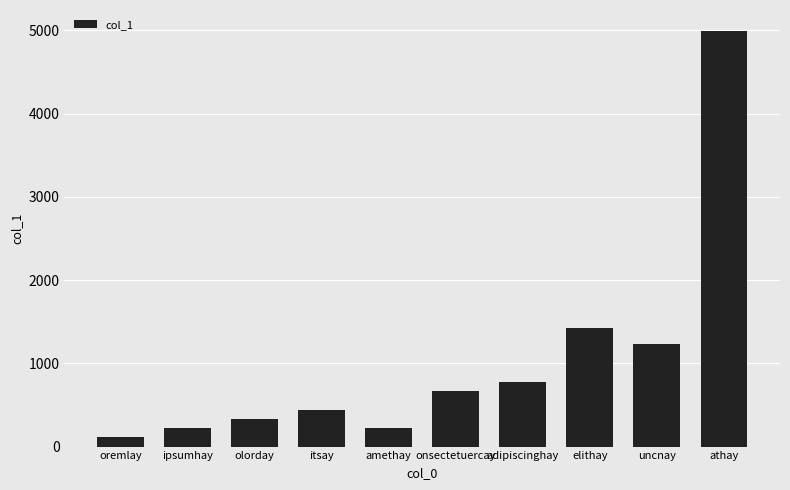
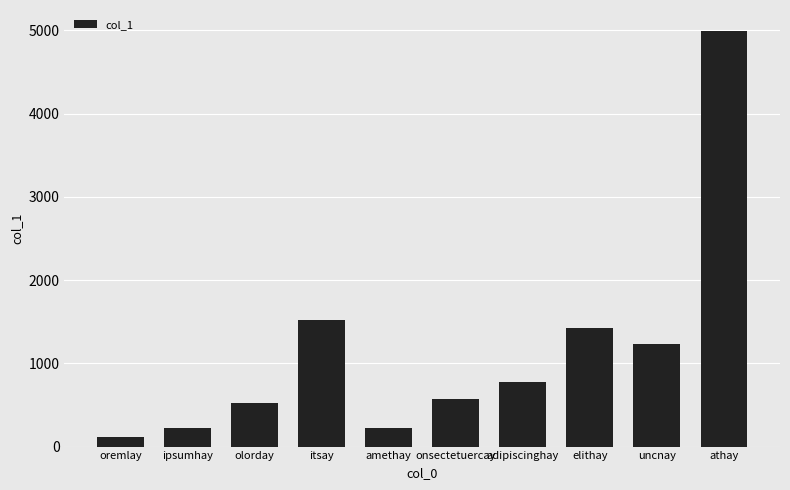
olorday: 300 -> 500
itsay: 400 -> 1500
onsectetuercay: 700 -> 600
